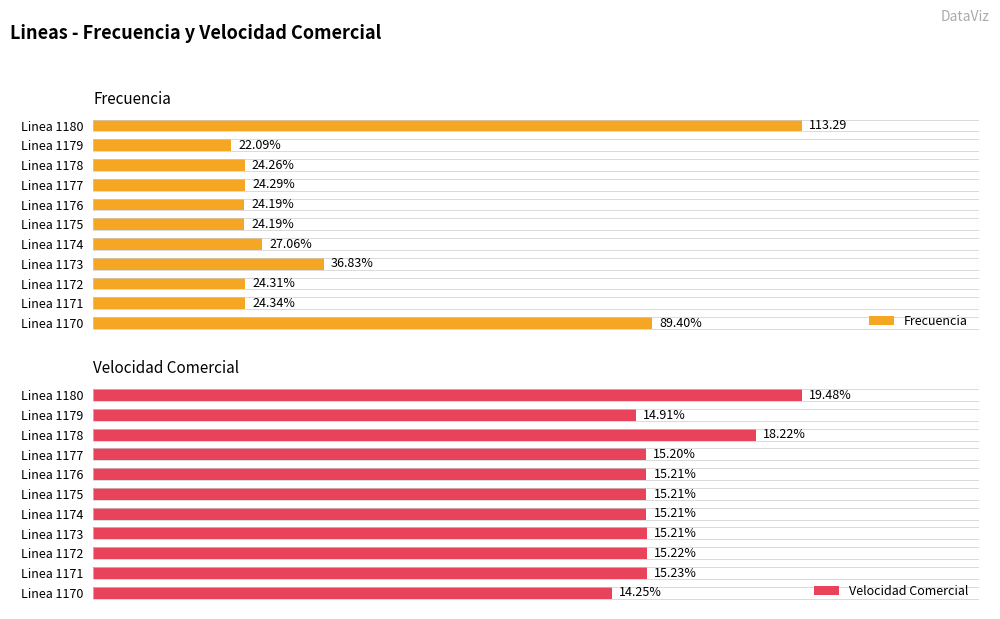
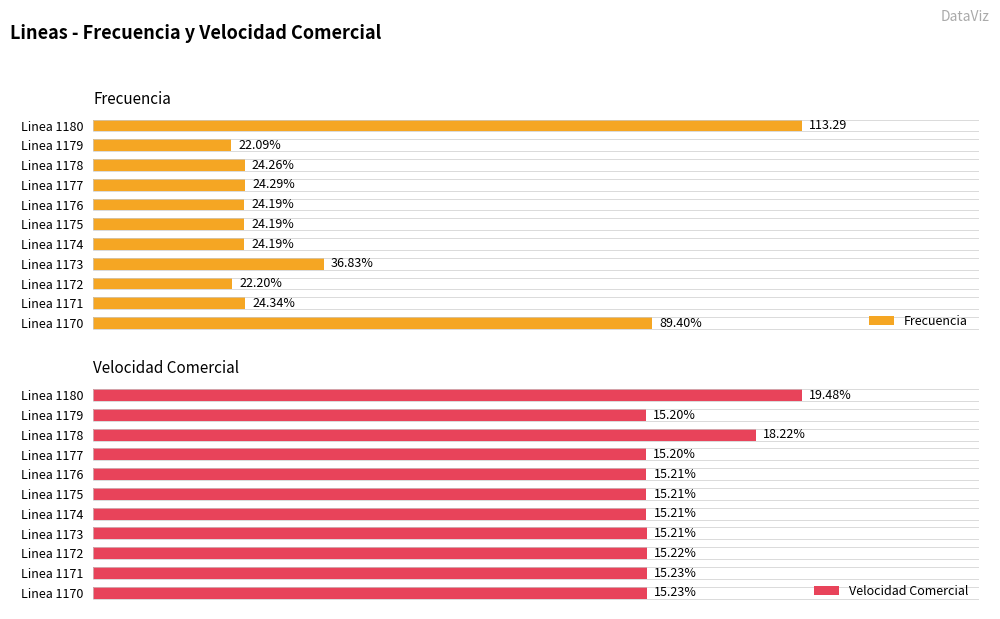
Frecuencia, Linea 1174: 27.06% -> 24.19%
Frecuencia, Linea 1172: 24.31% -> 22.20%
Velocidad Comercial, Linea 1179: 14.91% -> 15.20%
Velocidad Comercial, Linea 1170: 14.25% -> 15.23%
